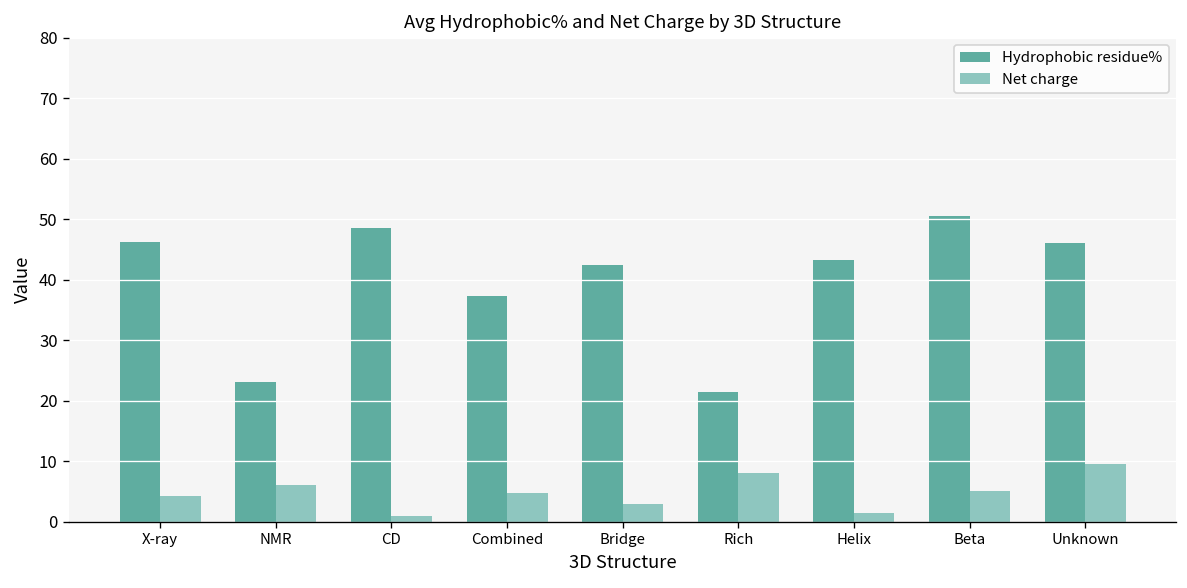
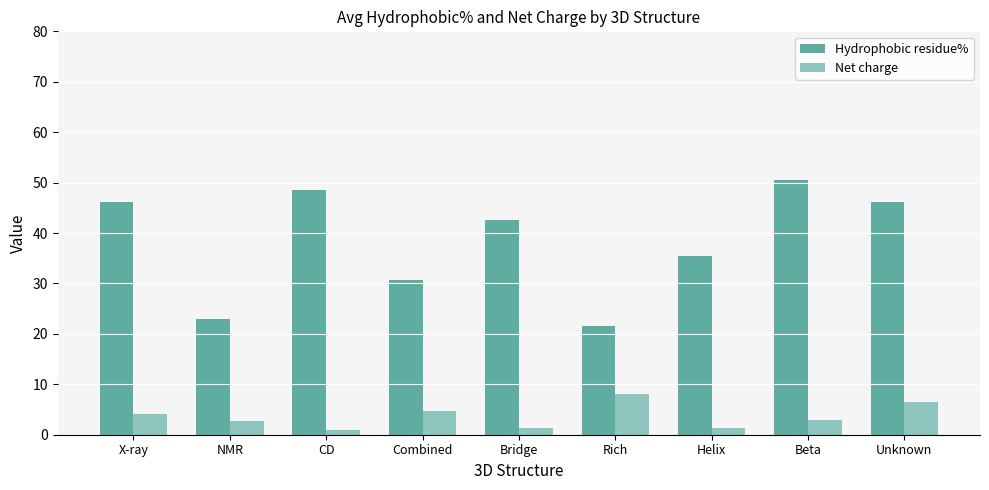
Net charge, NMR: 6 -> 3
Hydrophobic residue%, Combined: 37 -> 31
Net charge, Bridge: 3 -> 1
Hydrophobic residue%, Helix: 43 -> 36
Net charge, Beta: 5 -> 3
Net charge, Unknown: 10 -> 7
